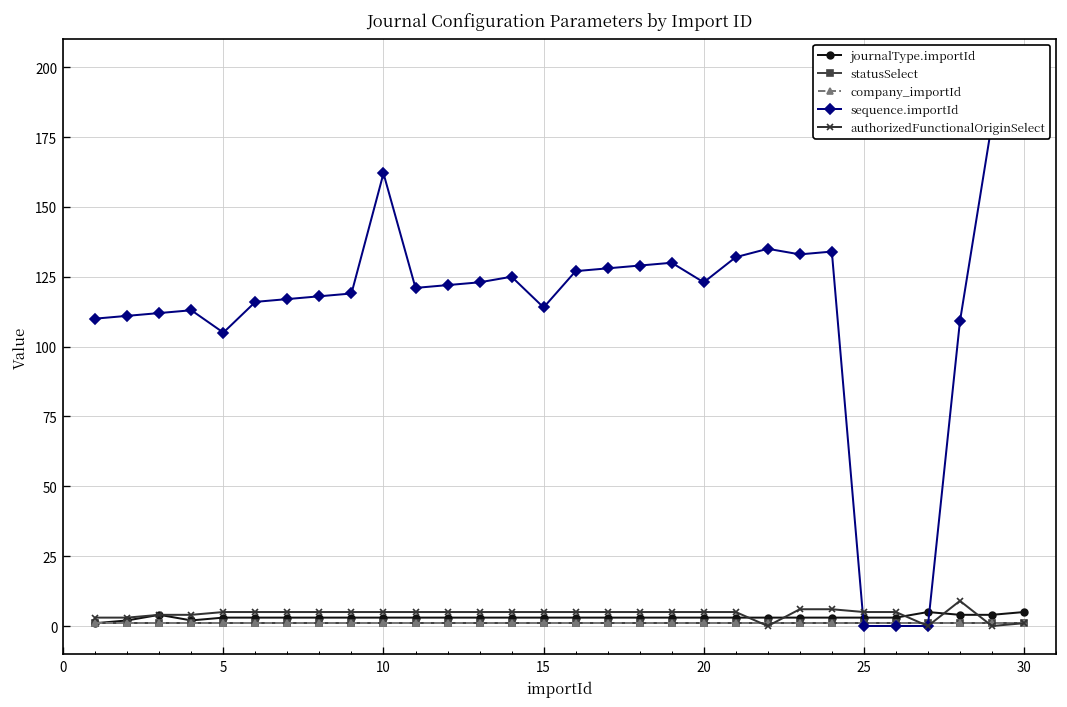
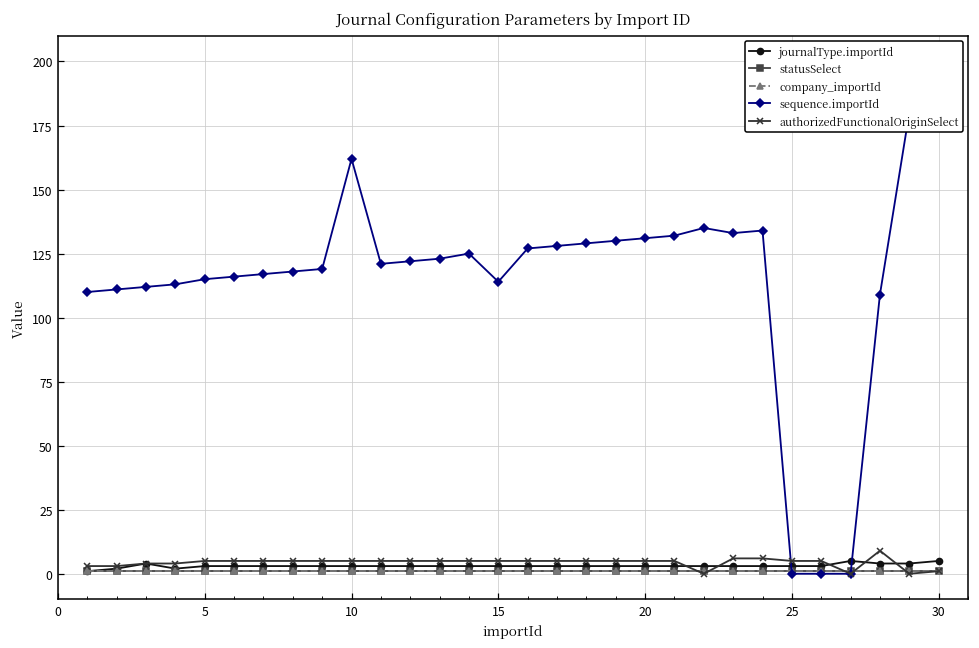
sequence.importId, 5: 105 -> 115
sequence.importId, 20: 123 -> 131
